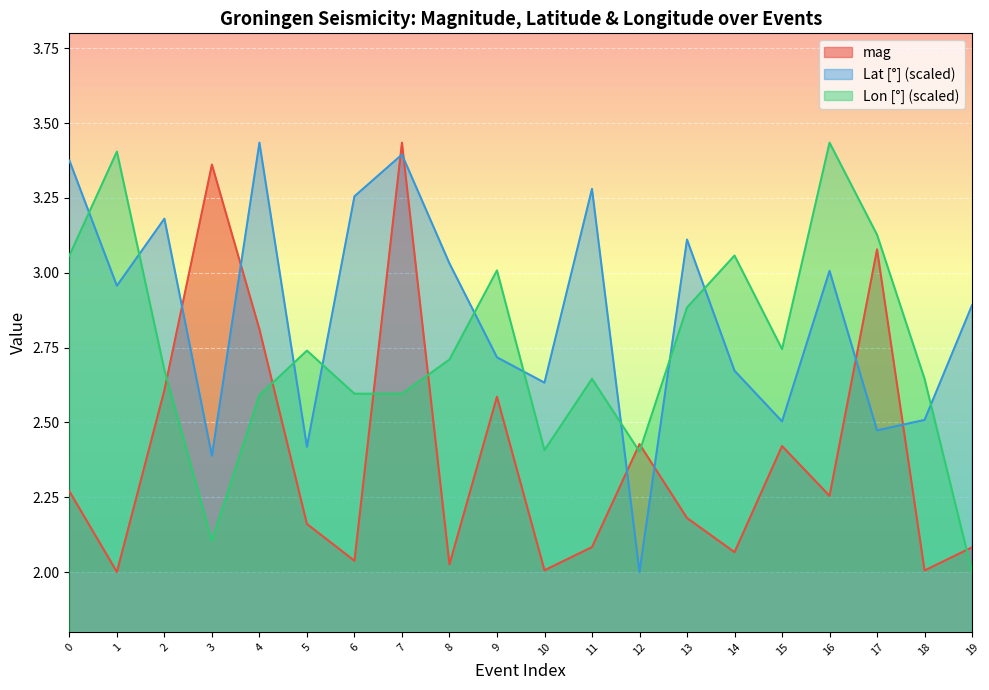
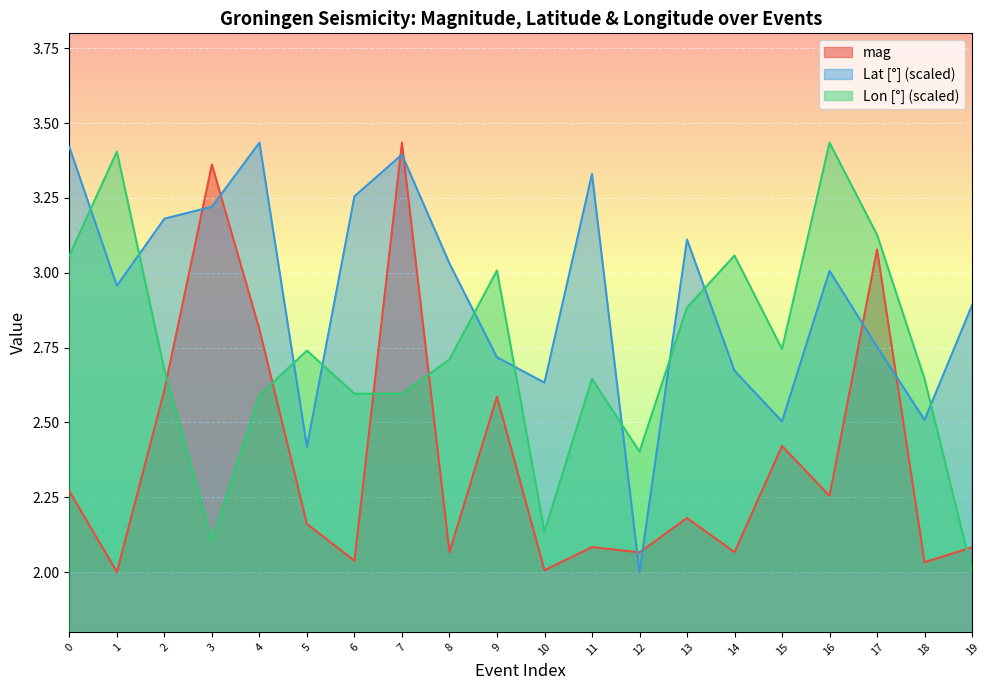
Lat [°] (scaled), 0: 3.37 -> 3.42
Lat [°] (scaled), 3: 2.39 -> 3.22
mag, 8: 2.03 -> 2.07
Lon [°] (scaled), 10: 2.41 -> 2.13
Lat [°] (scaled), 11: 3.28 -> 3.33
mag, 12: 2.43 -> 2.07
Lat [°] (scaled), 17: 2.47 -> 2.75
mag, 18: 2.01 -> 2.03
